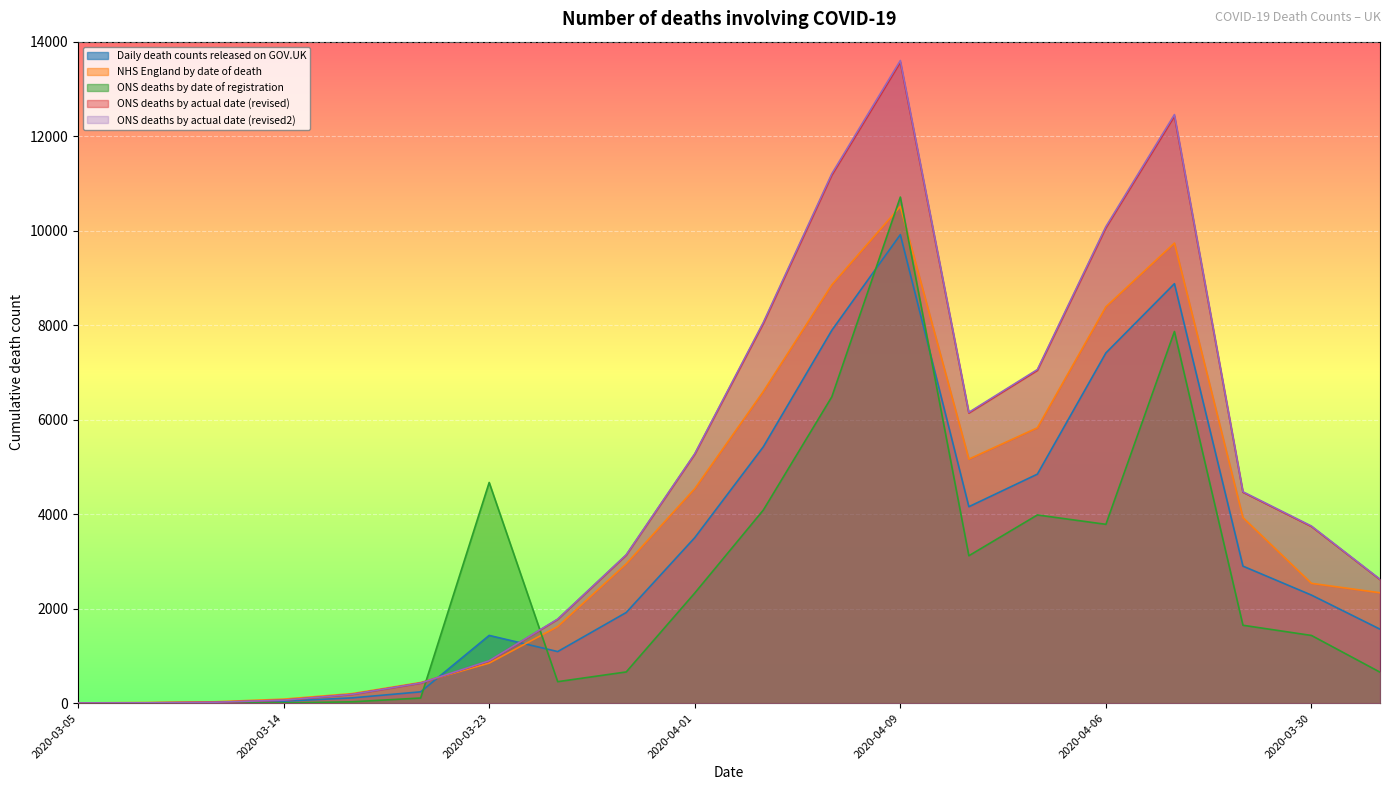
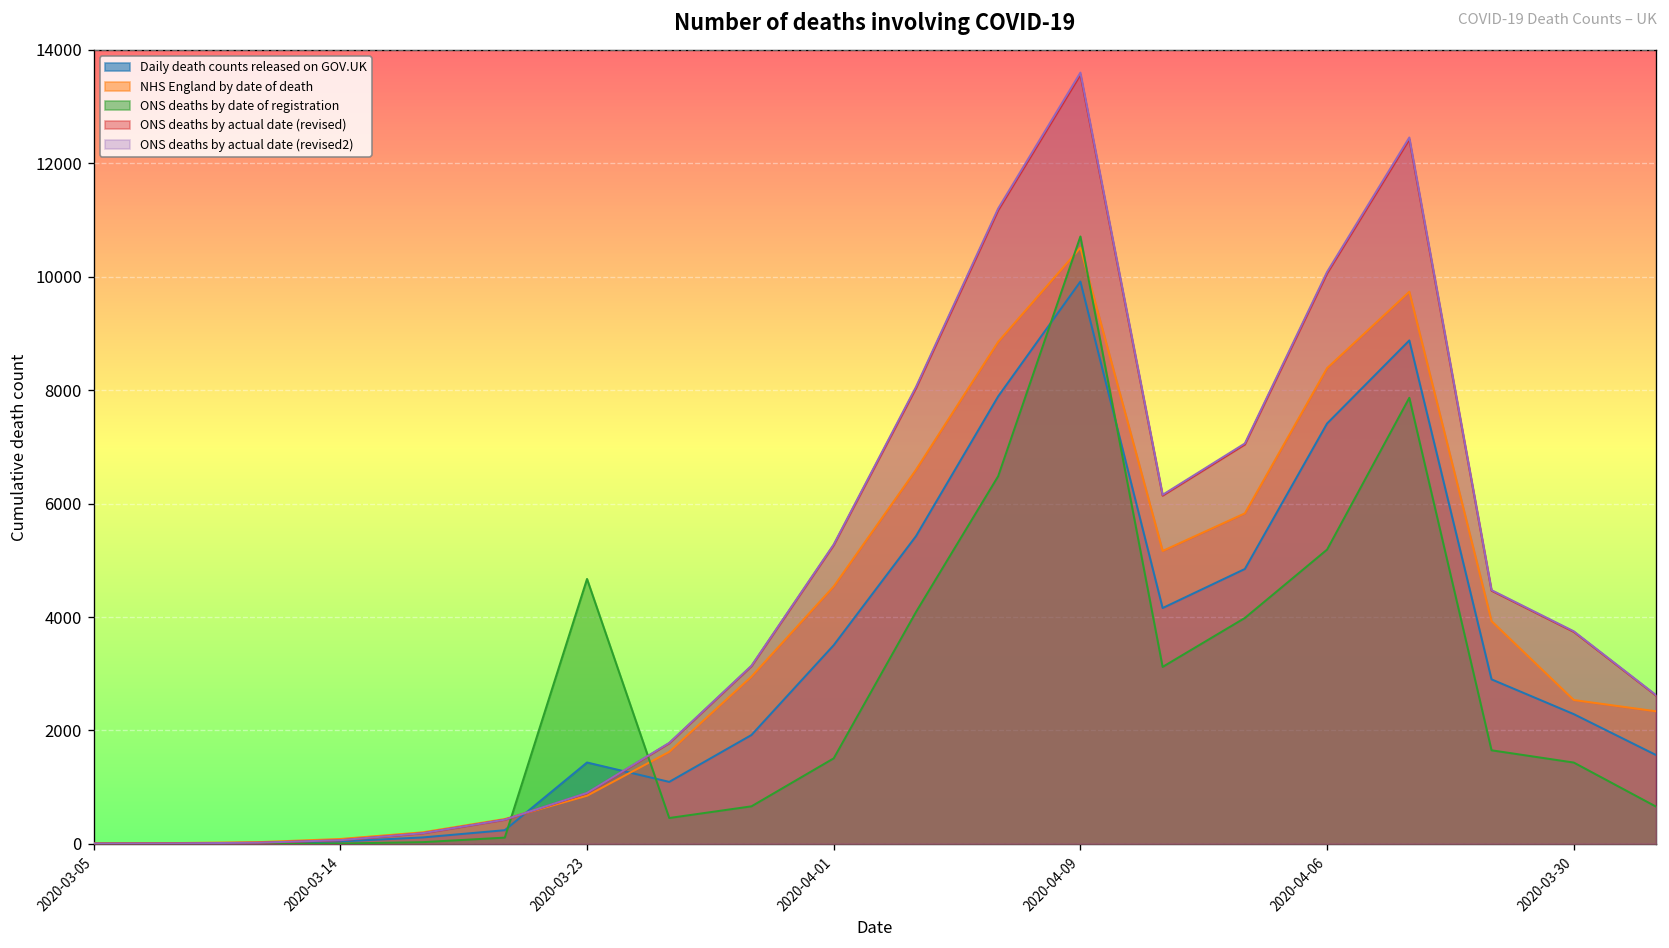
ONS deaths by date of registration, 2020-04-01: 2300 -> 1500
ONS deaths by date of registration, 2020-04-06: 3800 -> 5200
